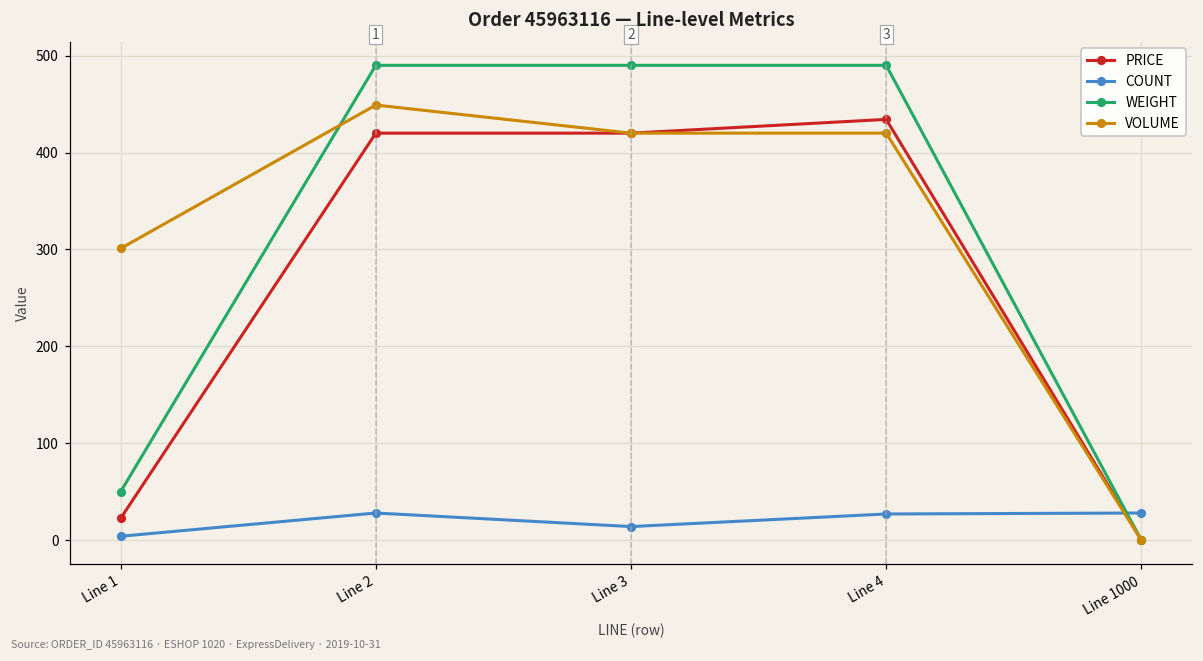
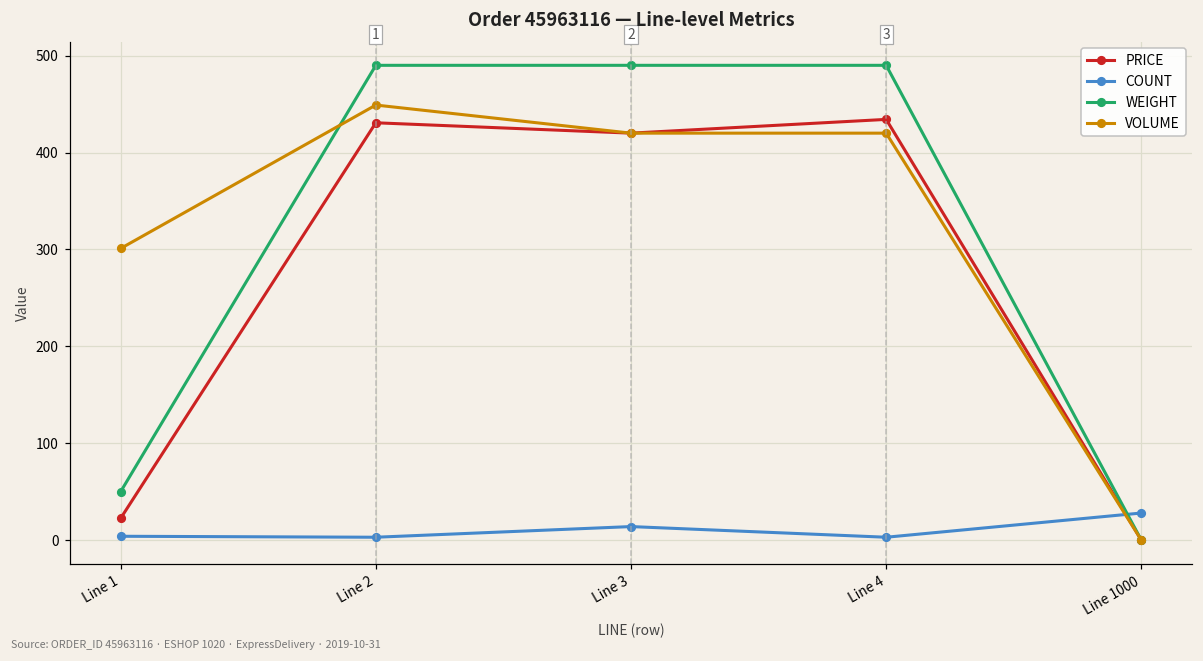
PRICE, Line 2: 420 -> 430
COUNT, Line 2: 30 -> 0
COUNT, Line 4: 30 -> 0
